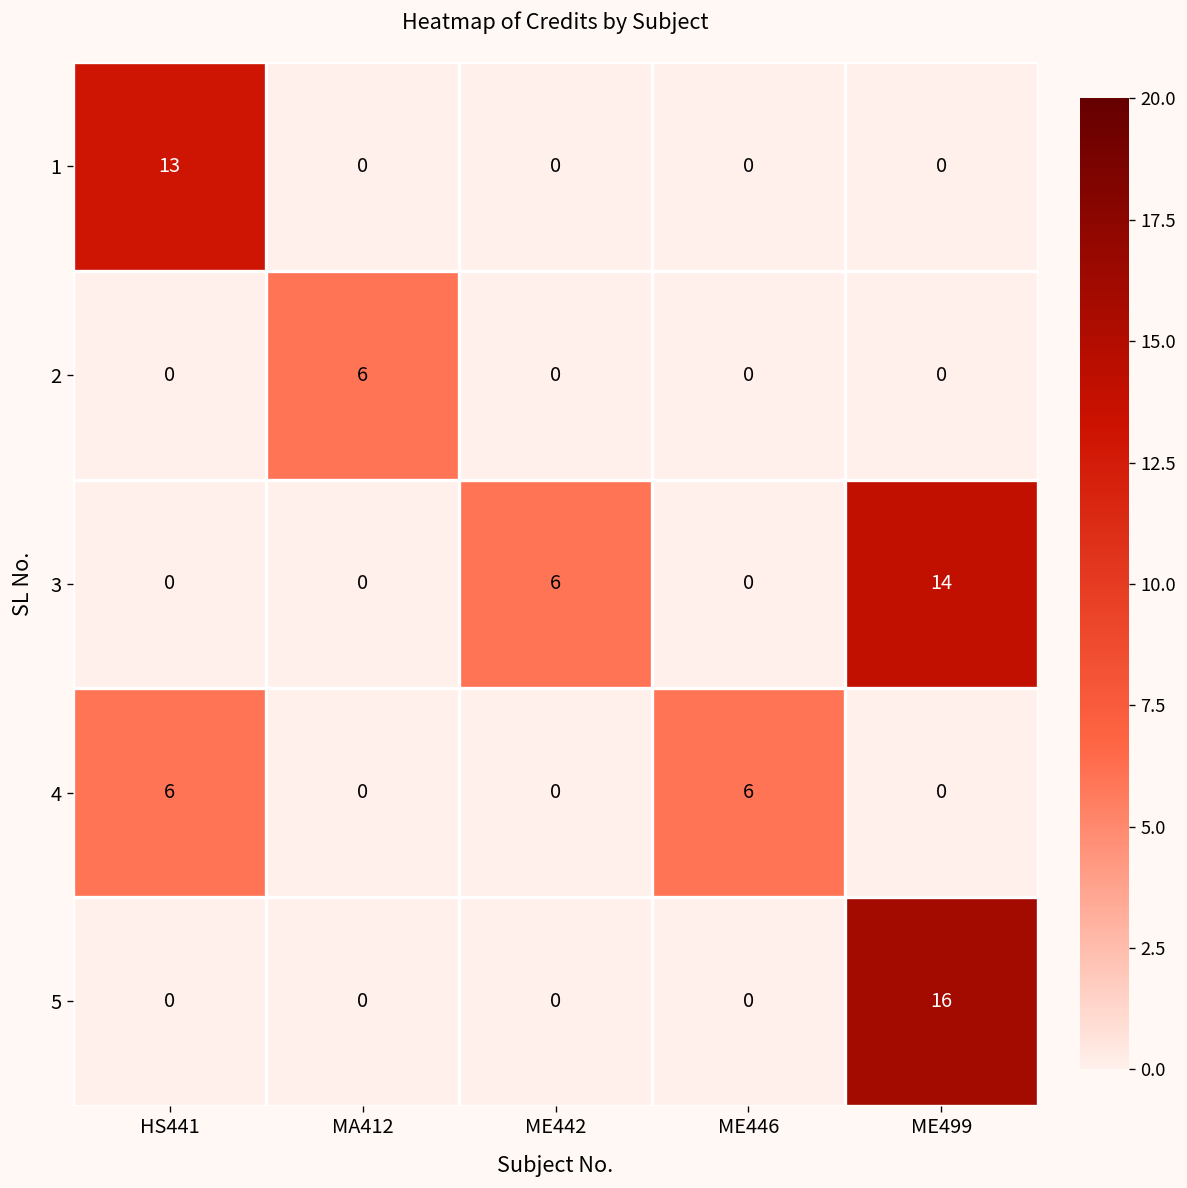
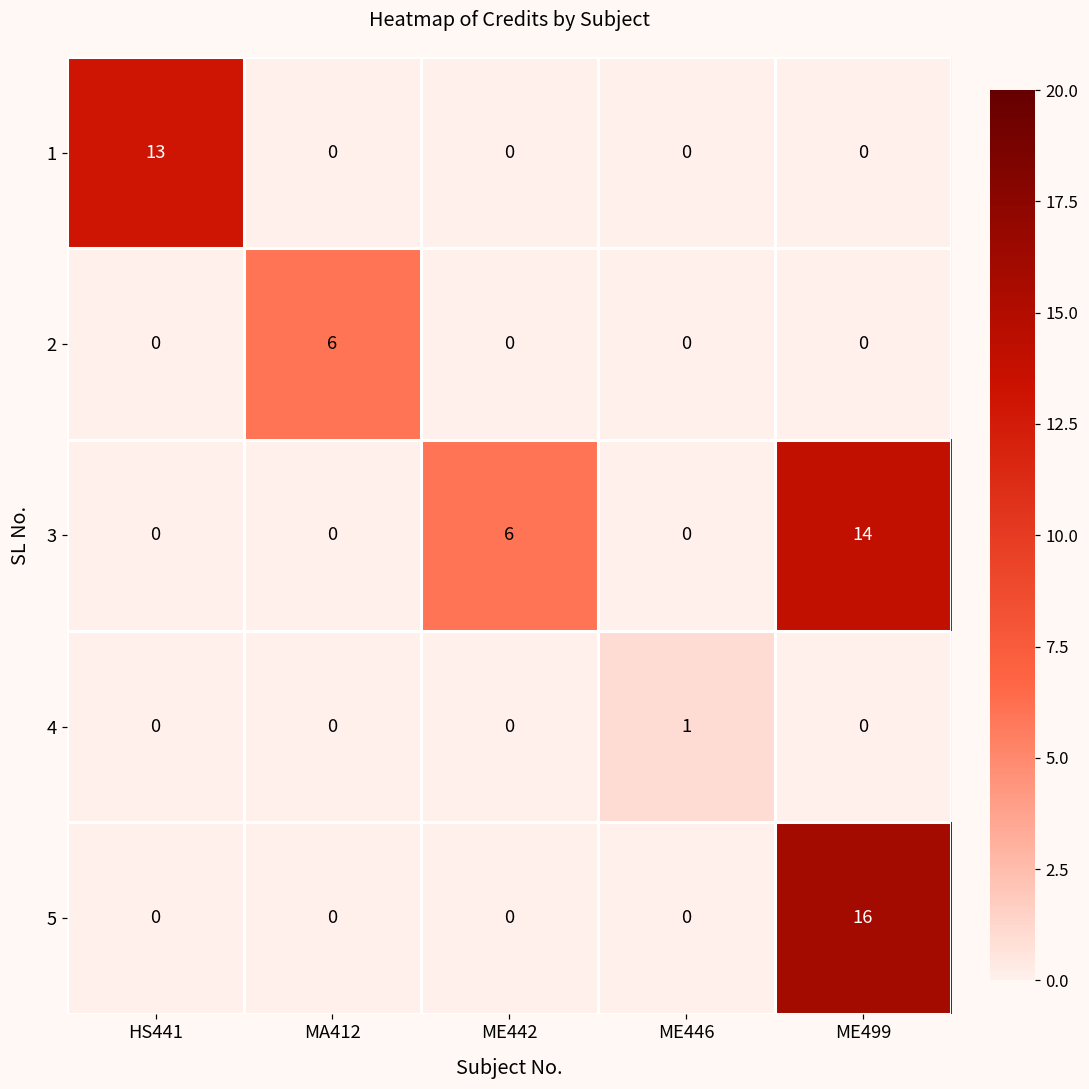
4, HS441: 6 -> 0
4, ME446: 6 -> 1
